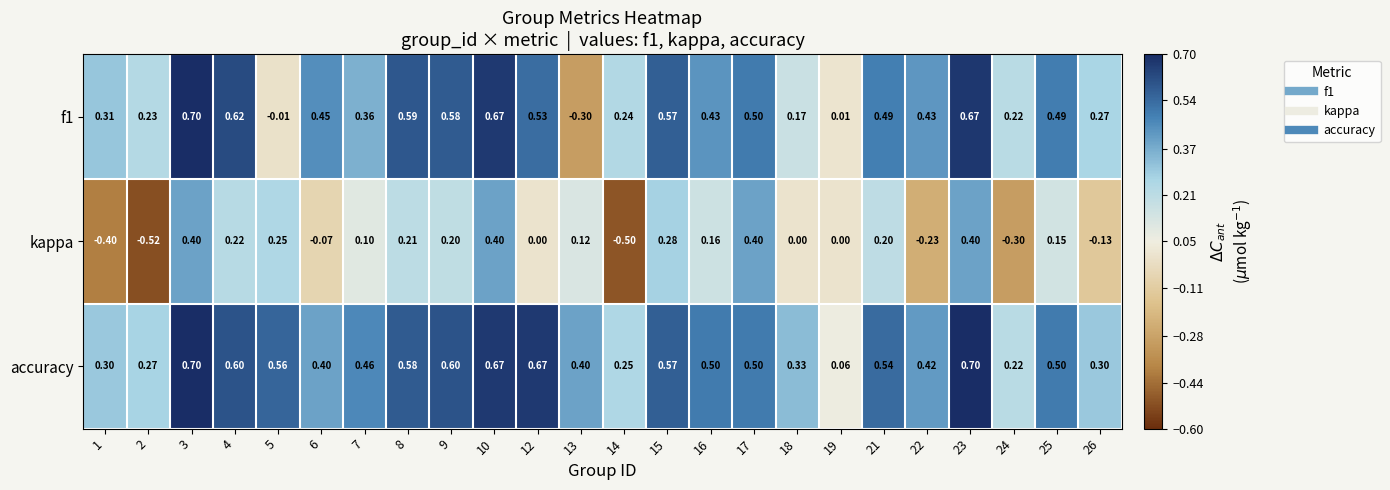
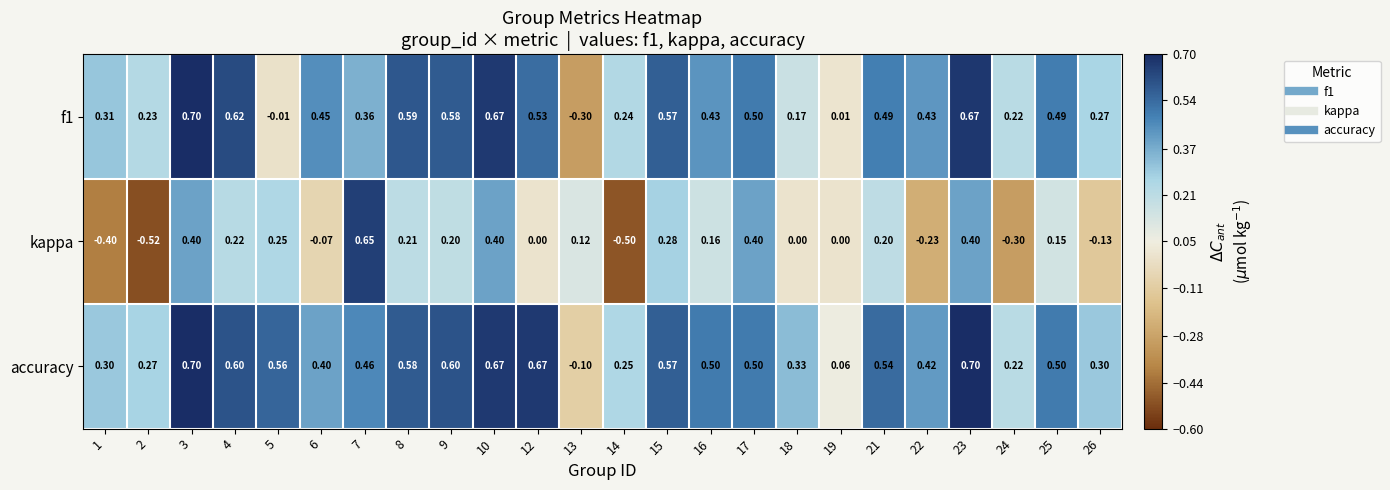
kappa, 7: 0.10 -> 0.65
accuracy, 13: 0.40 -> -0.10
